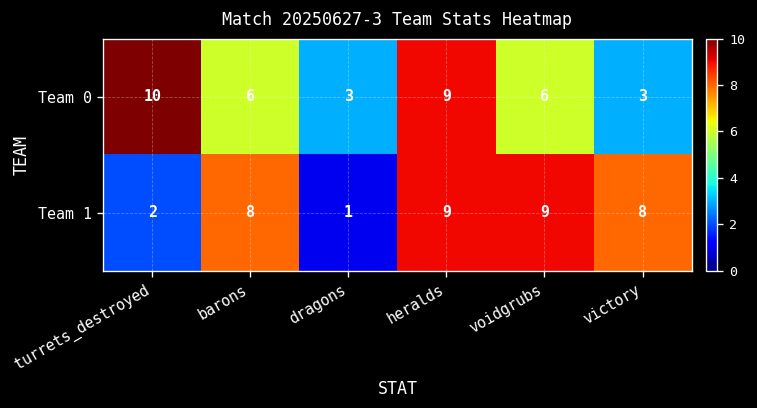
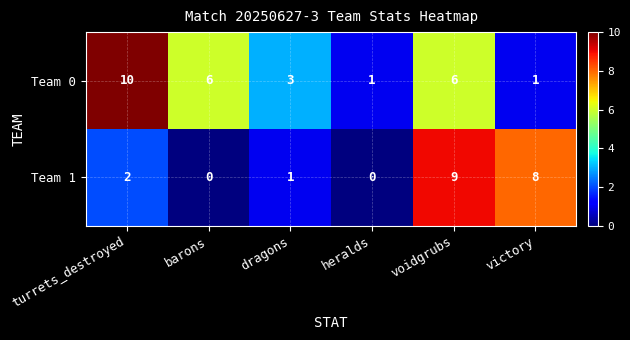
Team 0, heralds: 9 -> 1
Team 0, victory: 3 -> 1
Team 1, barons: 8 -> 0
Team 1, heralds: 9 -> 0
